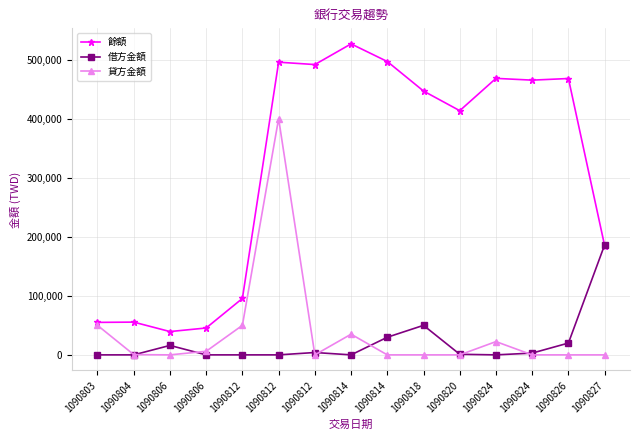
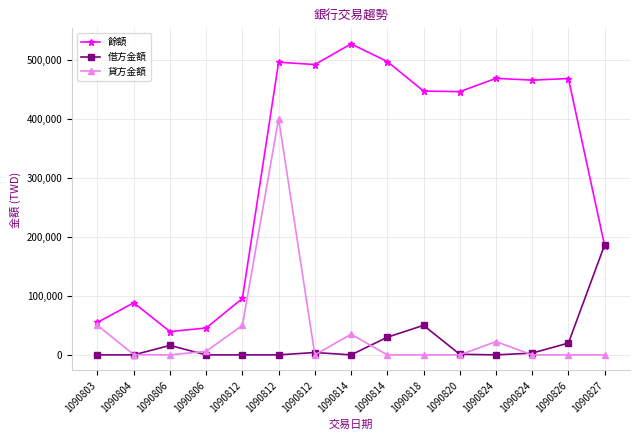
餘額, 1090804: 60,000 -> 90,000
餘額, 1090820: 410,000 -> 450,000
